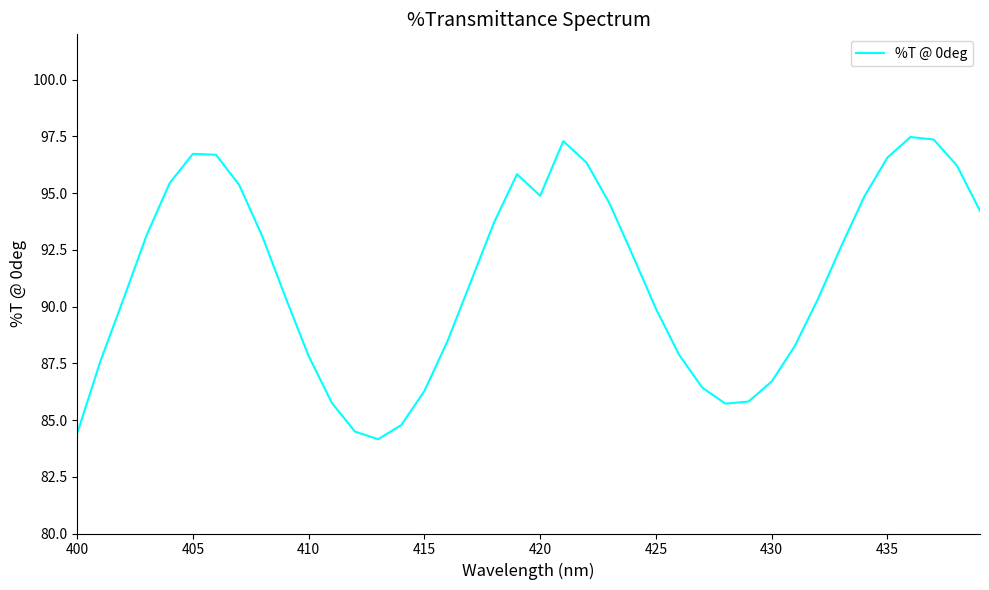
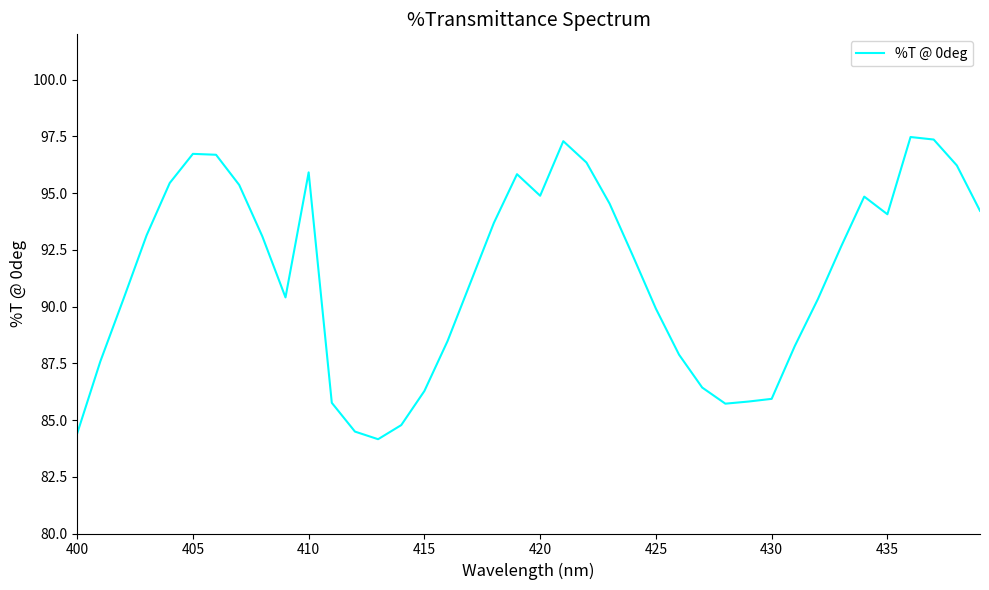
410: 87.8 -> 95.9
430: 86.7 -> 85.9
435: 96.6 -> 94.1
